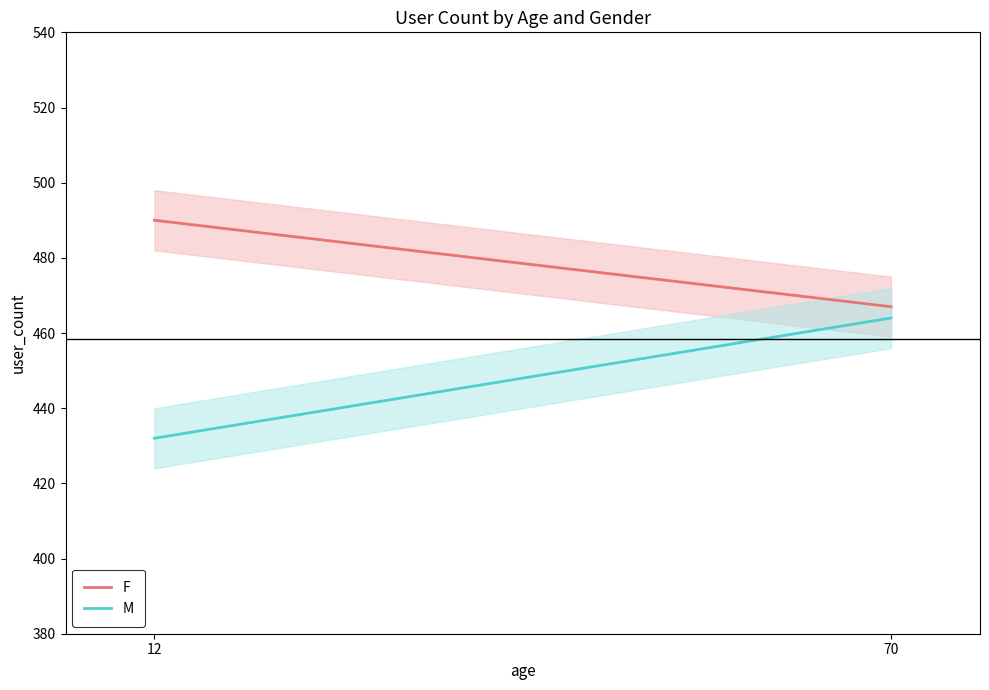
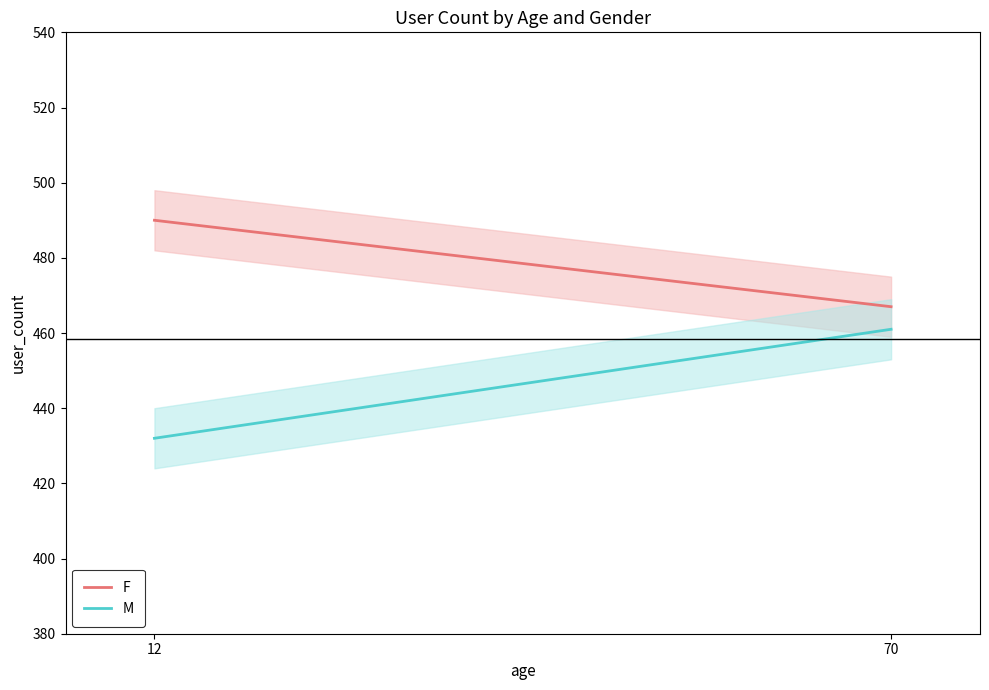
M, 70: 464 -> 461
